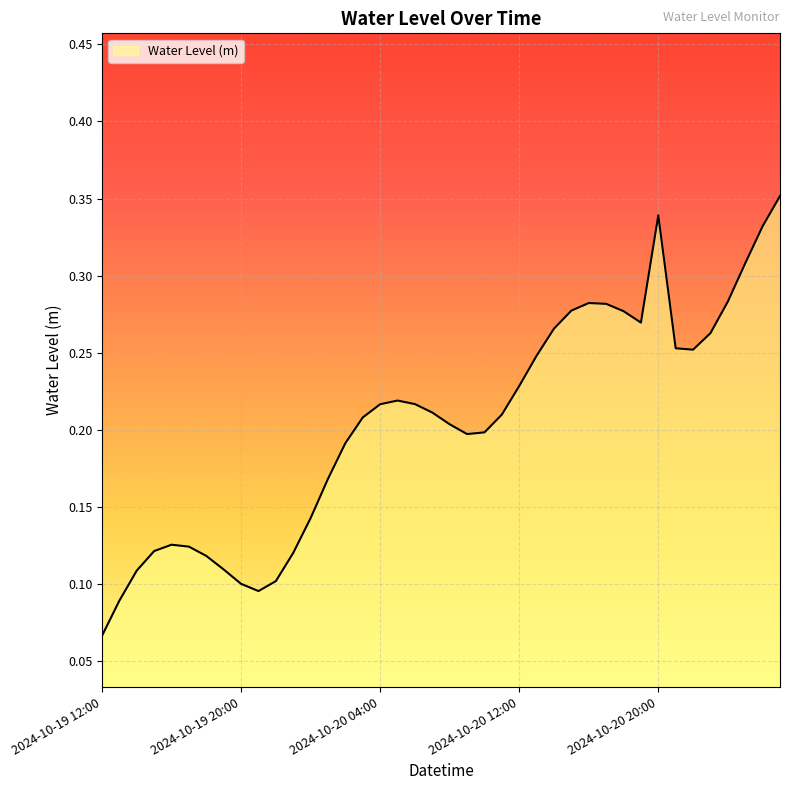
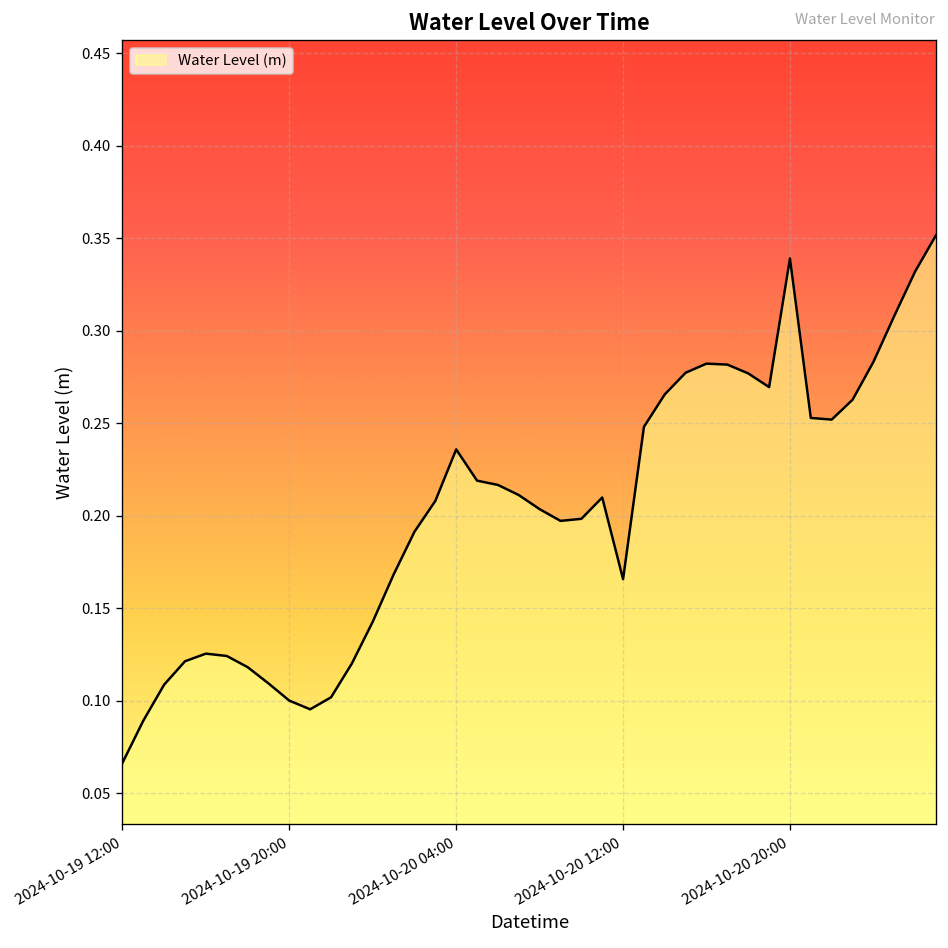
2024-10-20 04:00: 0.217 -> 0.236
2024-10-20 12:00: 0.228 -> 0.166
